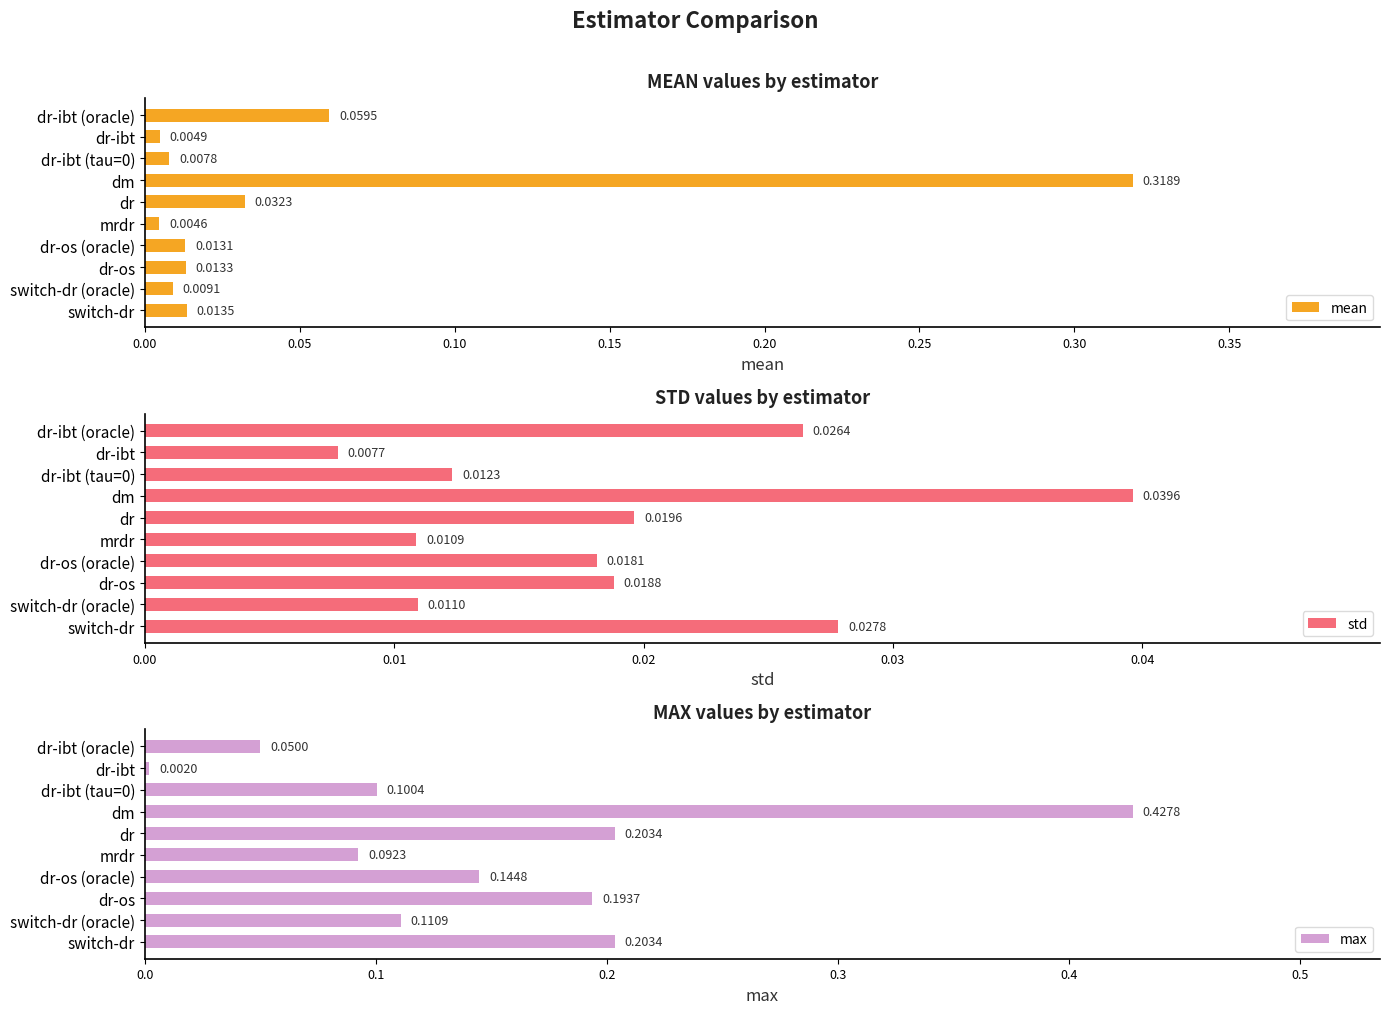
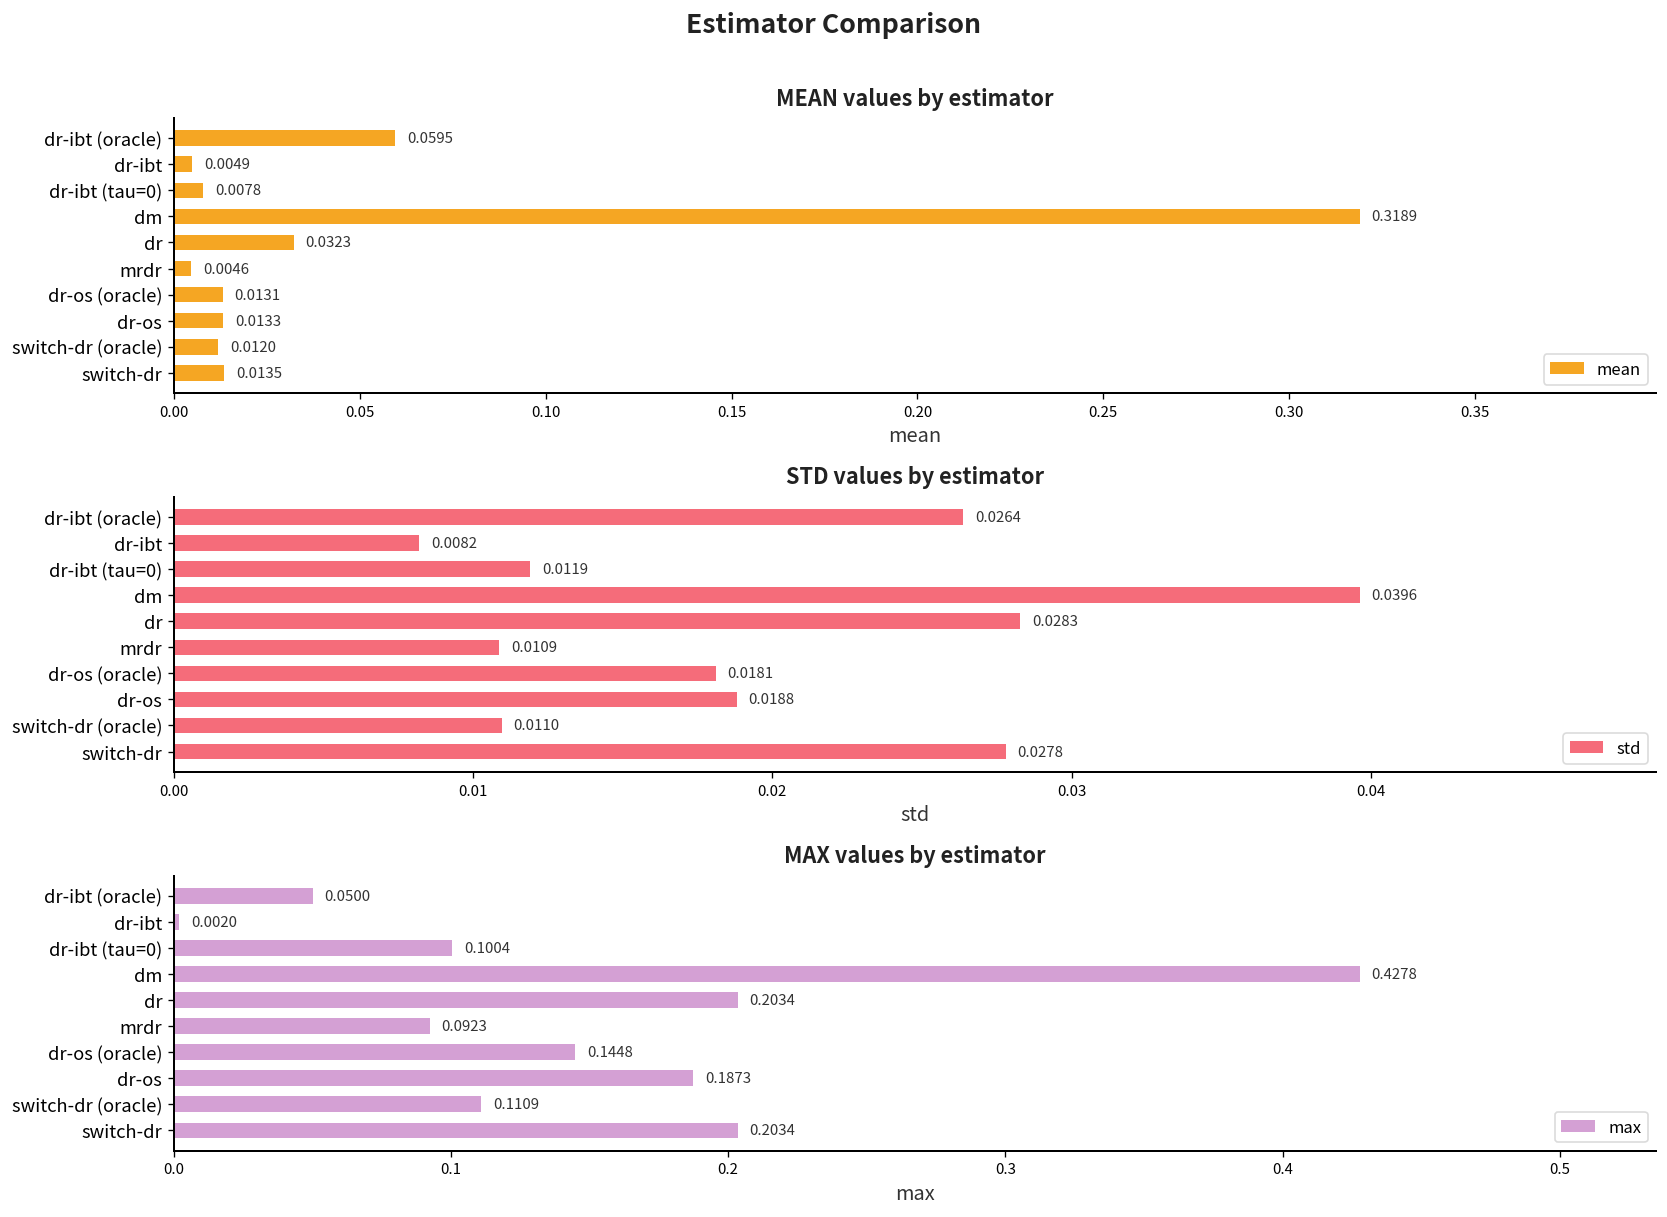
MEAN values by estimator, switch-dr (oracle): 0.0091 -> 0.0120
STD values by estimator, dr-ibt: 0.0077 -> 0.0082
STD values by estimator, dr-ibt (tau=0): 0.0123 -> 0.0119
STD values by estimator, dr: 0.0196 -> 0.0283
MAX values by estimator, dr-os: 0.1937 -> 0.1873
